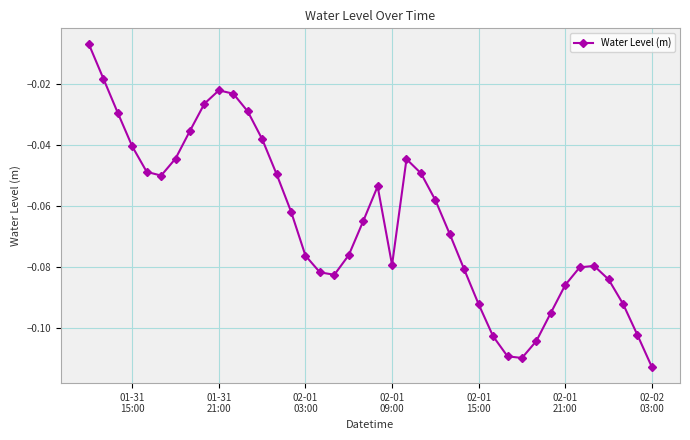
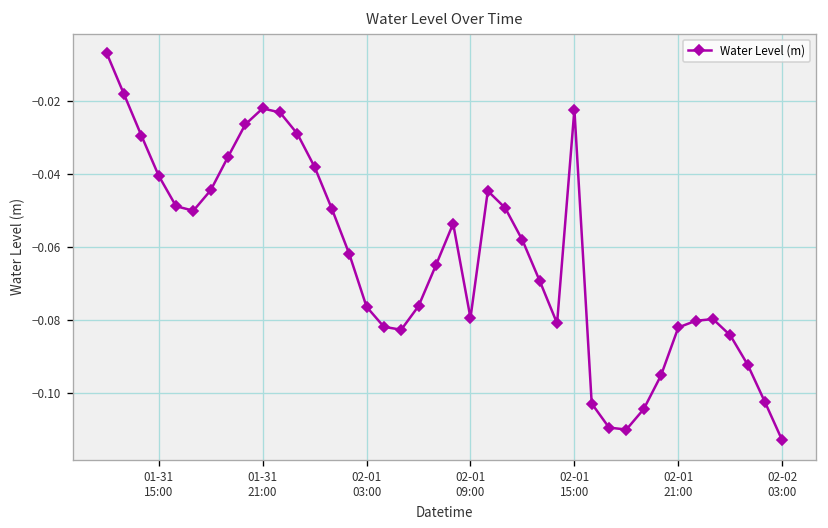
02-01 15:00: -0.092 -> -0.022
02-01 21:00: -0.086 -> -0.082
